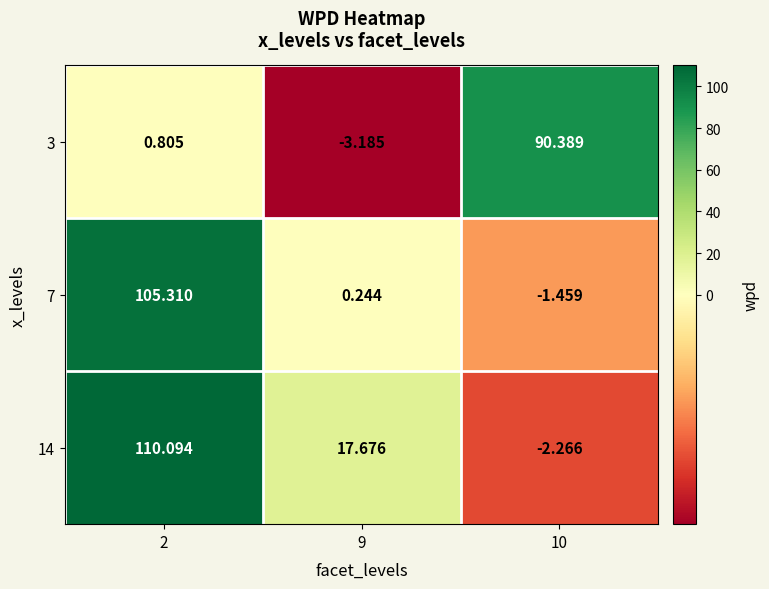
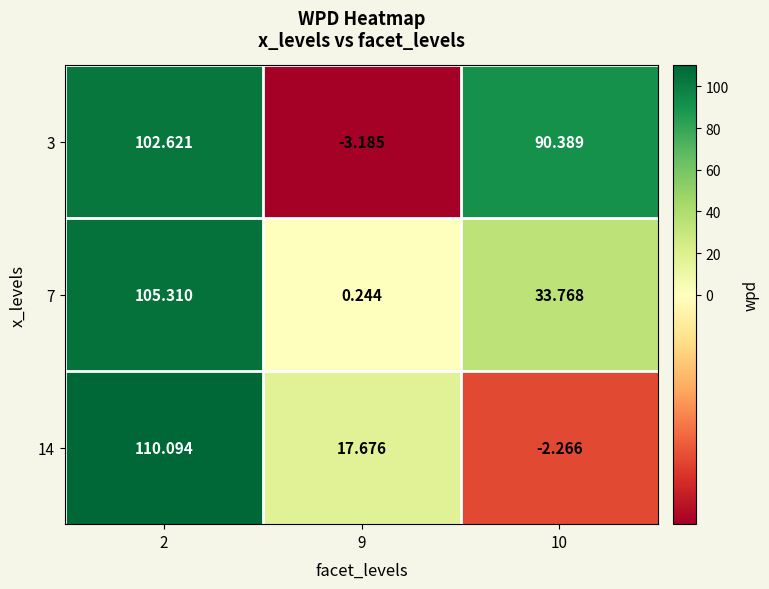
3, 2: 0.805 -> 102.621
7, 10: -1.459 -> 33.768
